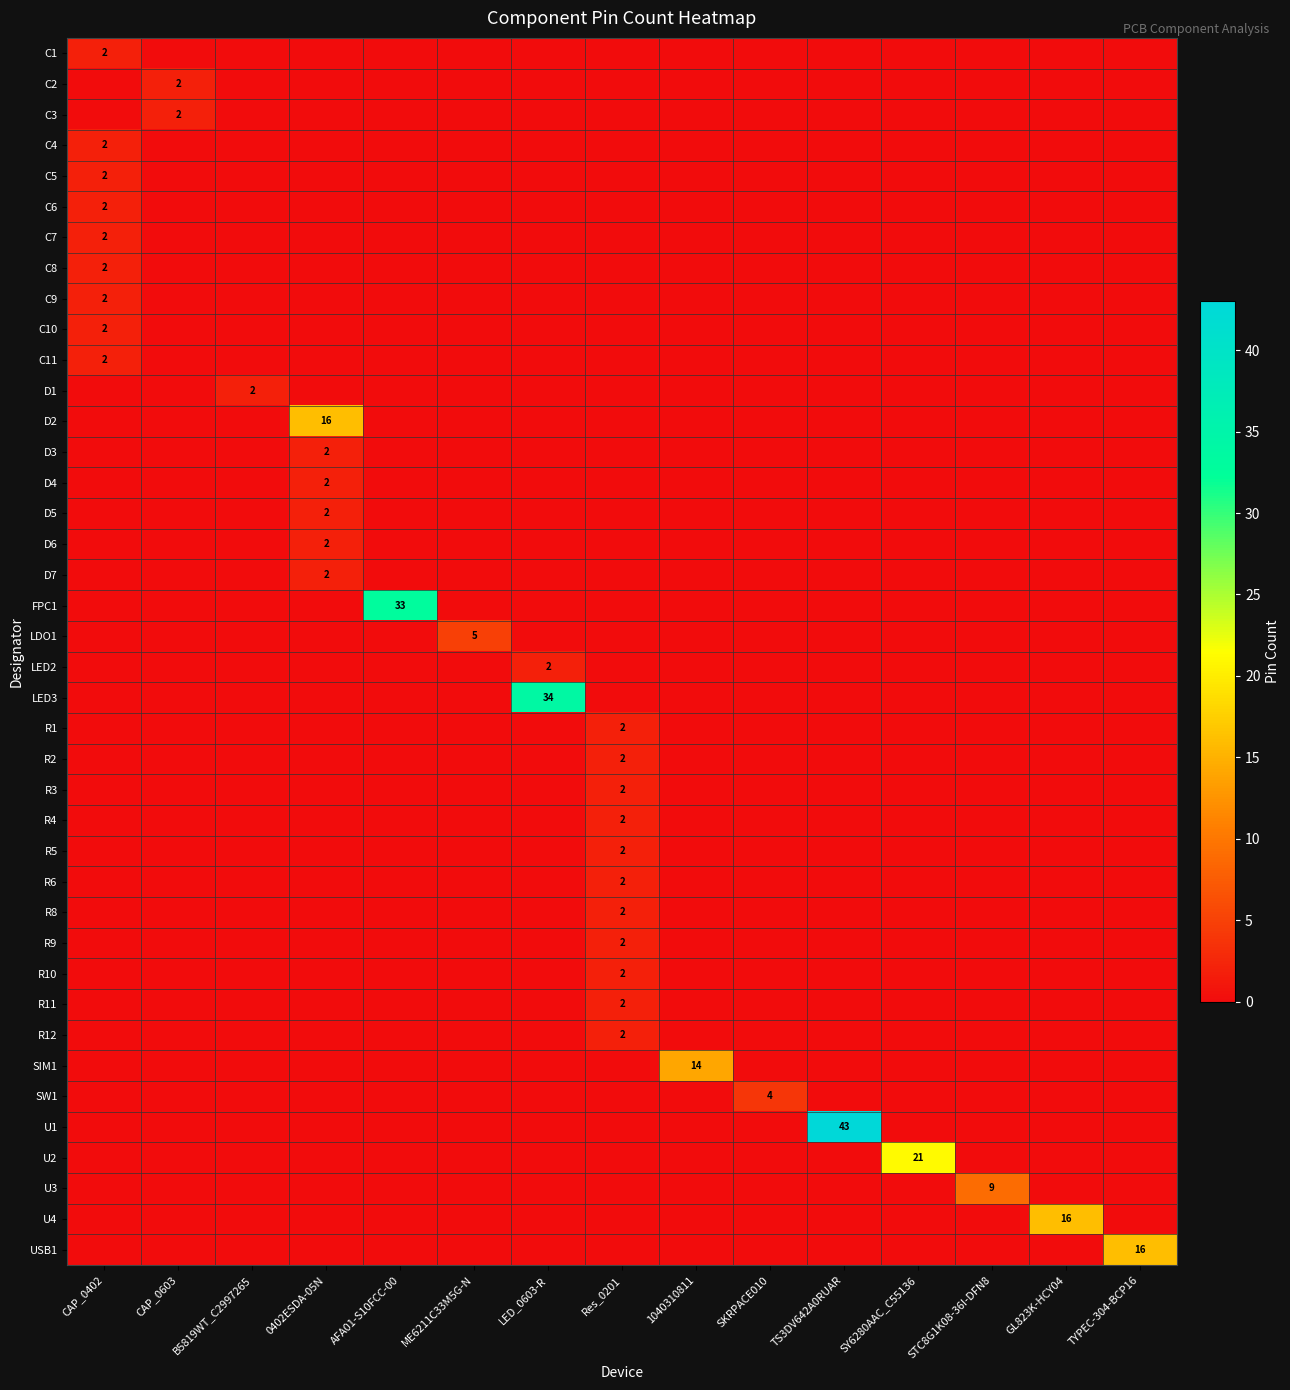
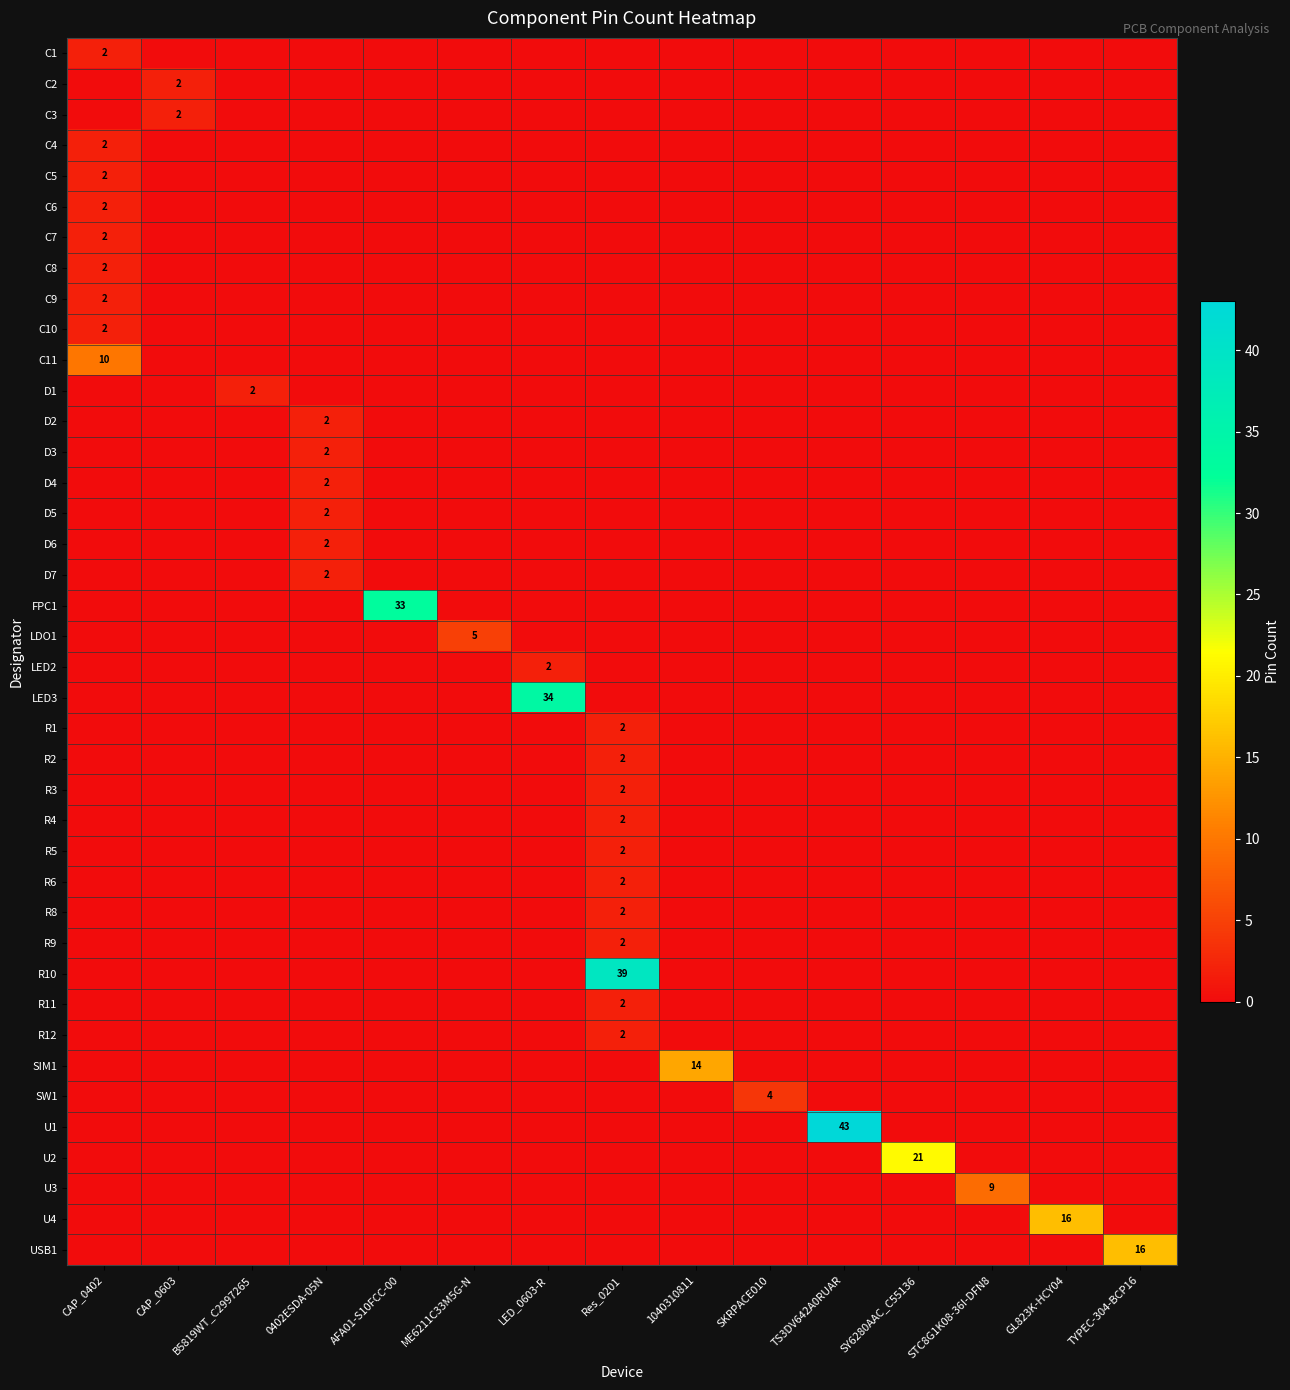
C11, CAP_0402: 2 -> 10
D2, 0402ESDA-05N: 16 -> 2
R10, Res_0201: 2 -> 39
